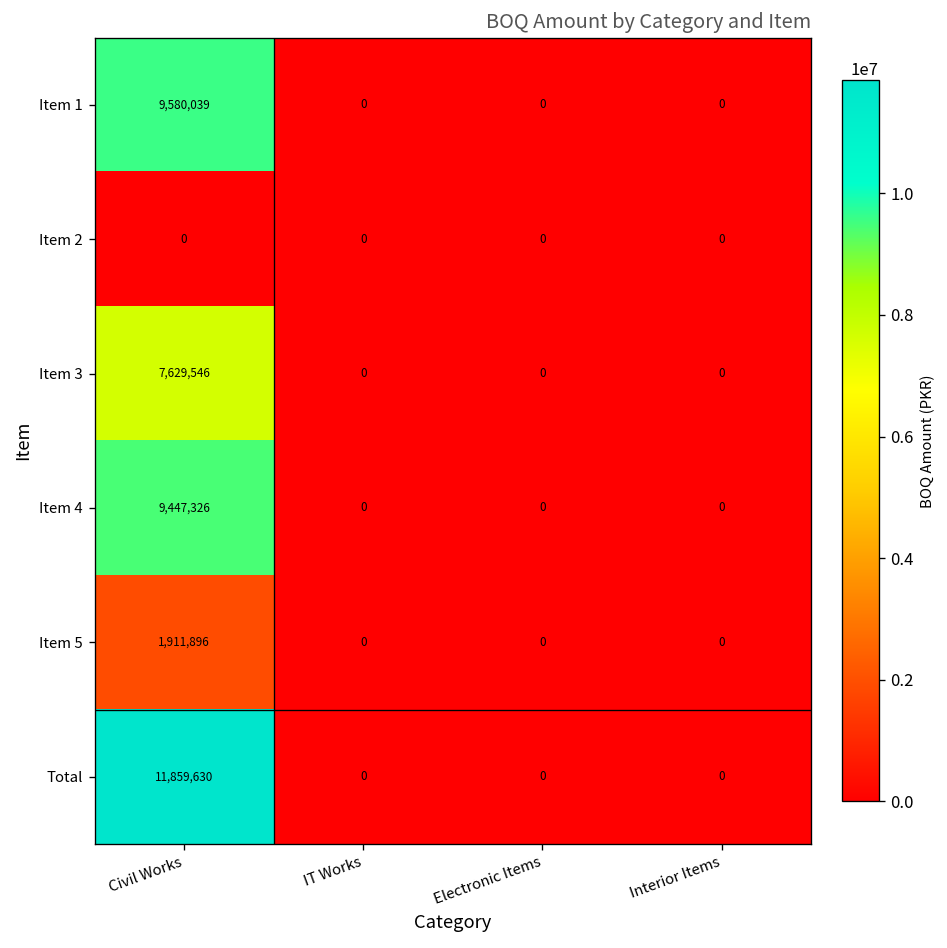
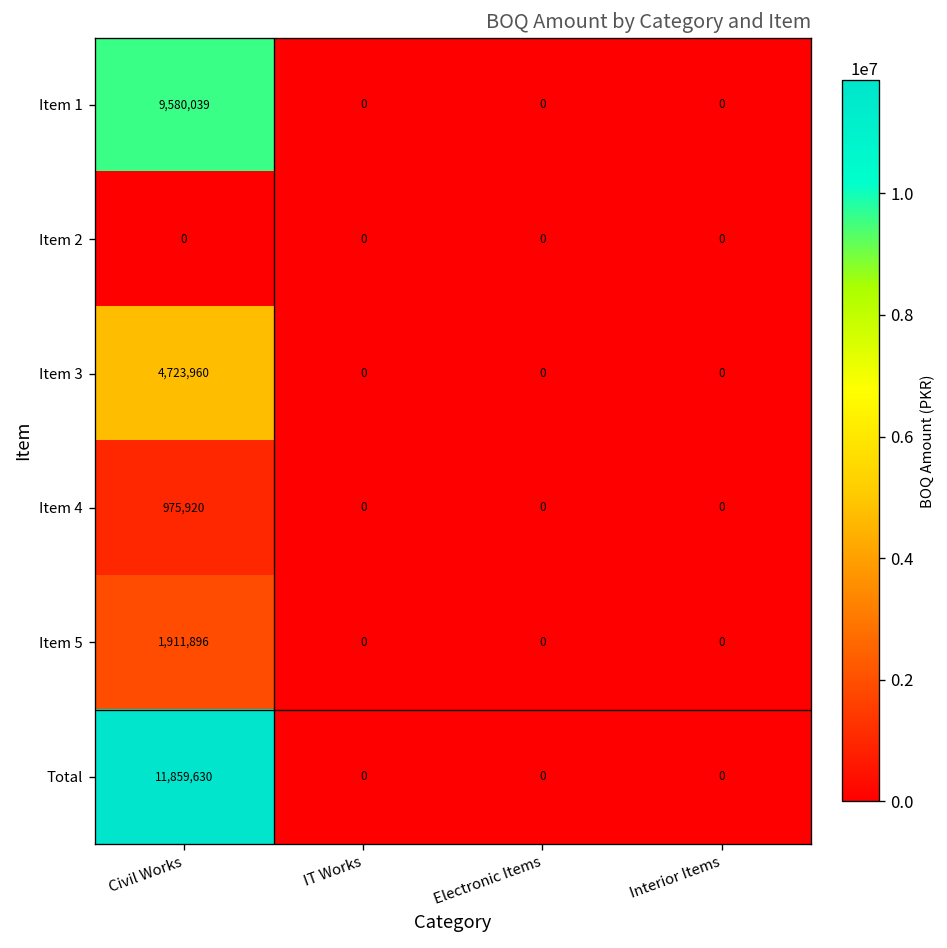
Item 3, Civil Works: 7,629,546 -> 4,723,960
Item 4, Civil Works: 9,447,326 -> 975,920
